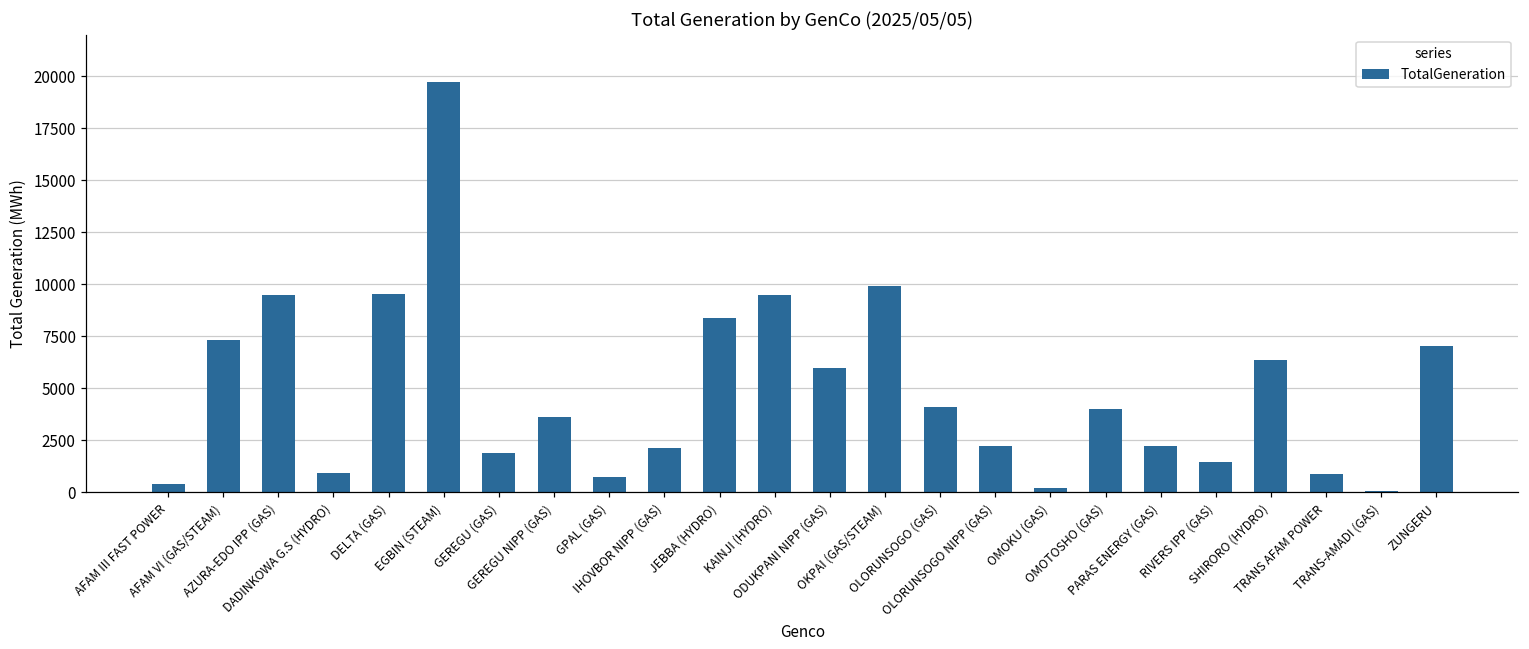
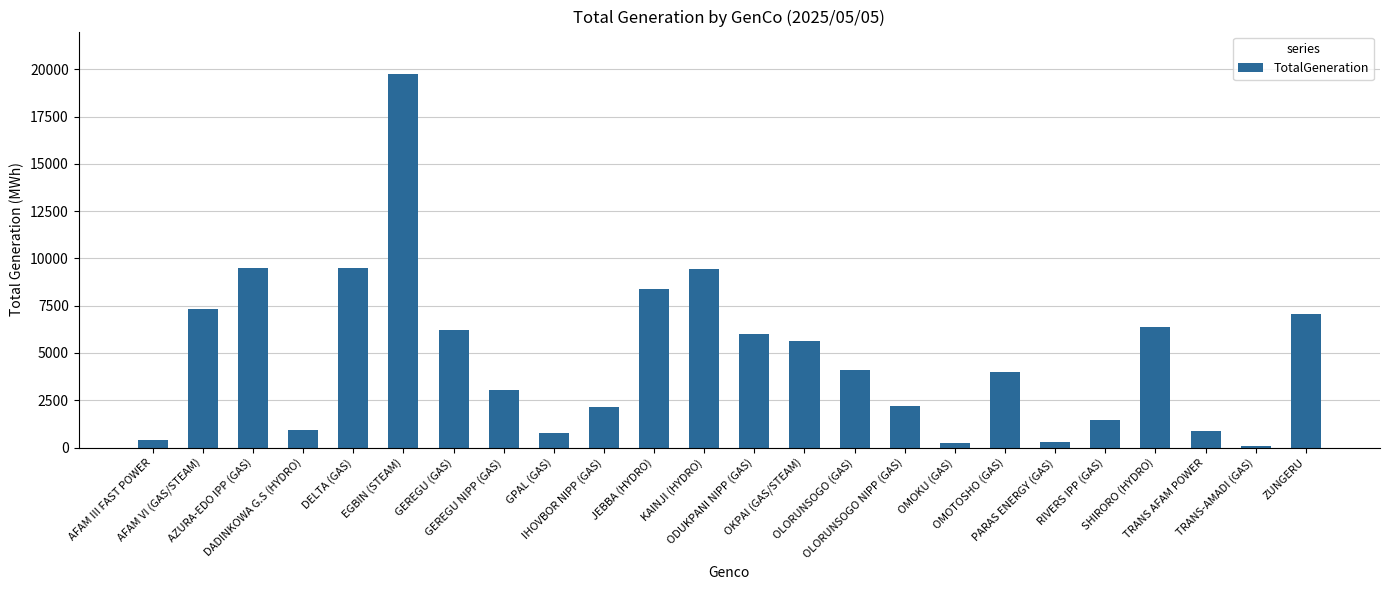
GEREGU (GAS): 1900 -> 6200
GEREGU NIPP (GAS): 3600 -> 3000
OKPAI (GAS/STEAM): 9900 -> 5600
PARAS ENERGY (GAS): 2200 -> 300
